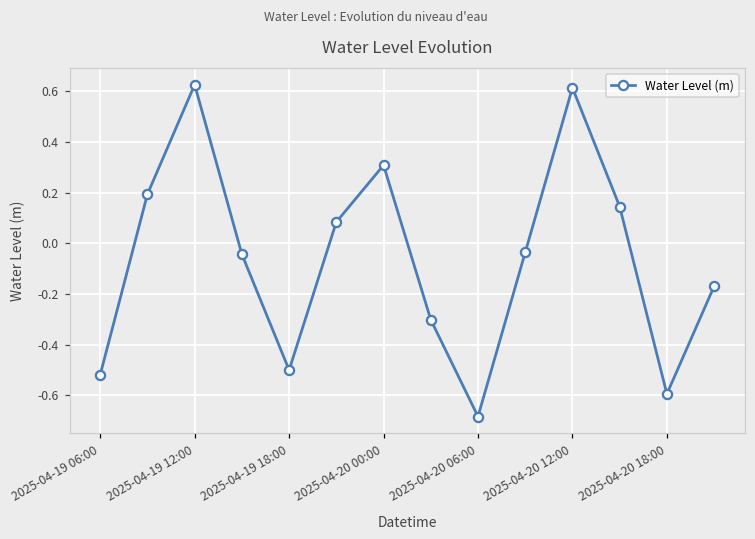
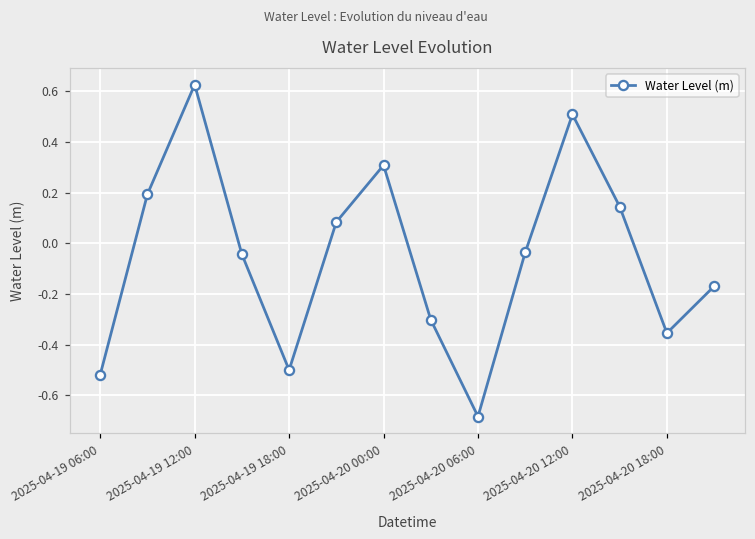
2025-04-20 12:00: 0.61 -> 0.51
2025-04-20 18:00: -0.59 -> -0.35
